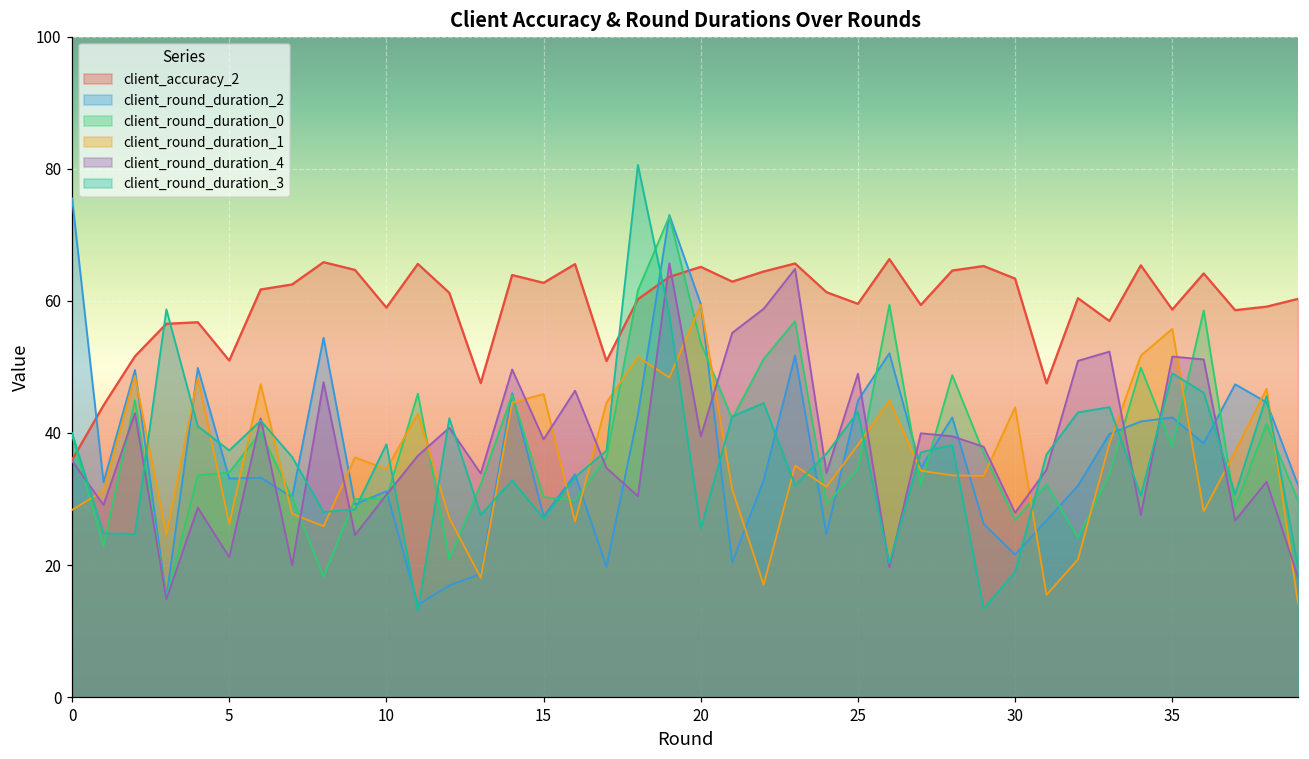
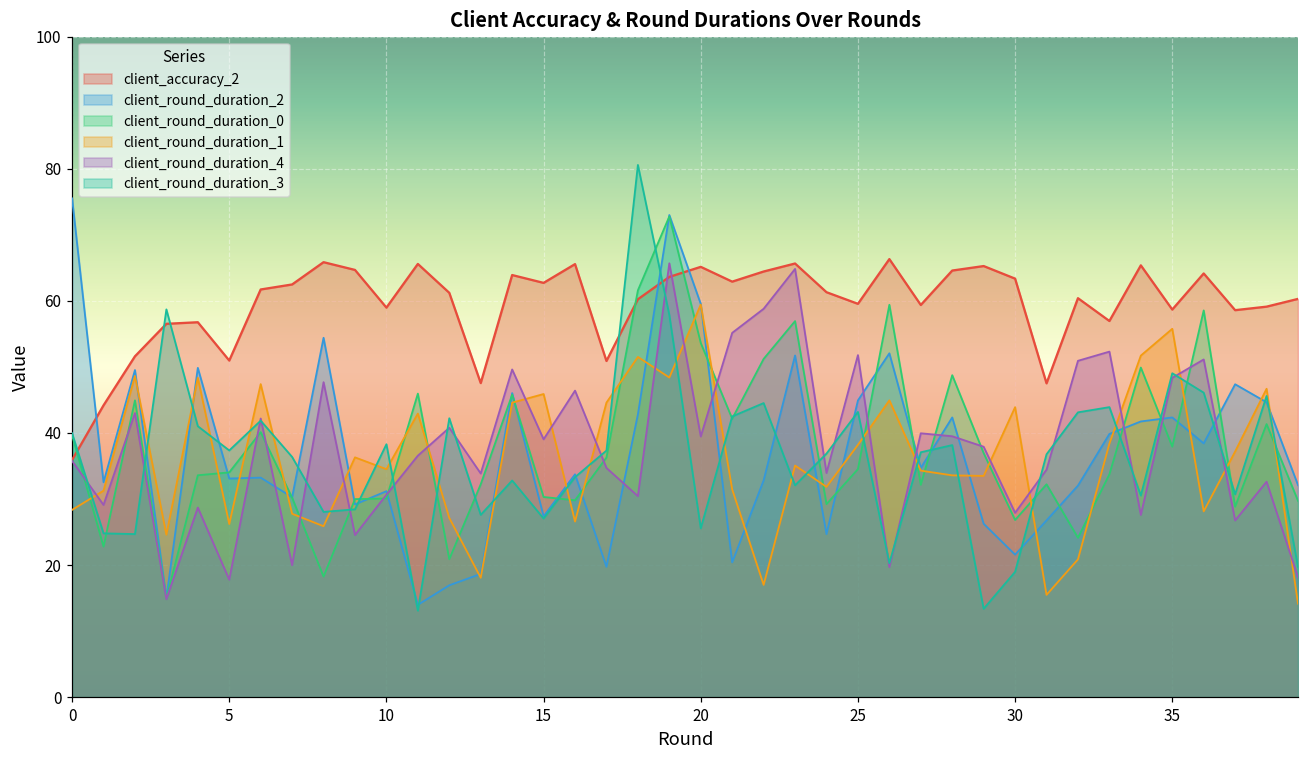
client_round_duration_4, 5: 21 -> 18
client_round_duration_4, 25: 49 -> 52
client_round_duration_4, 35: 52 -> 48
